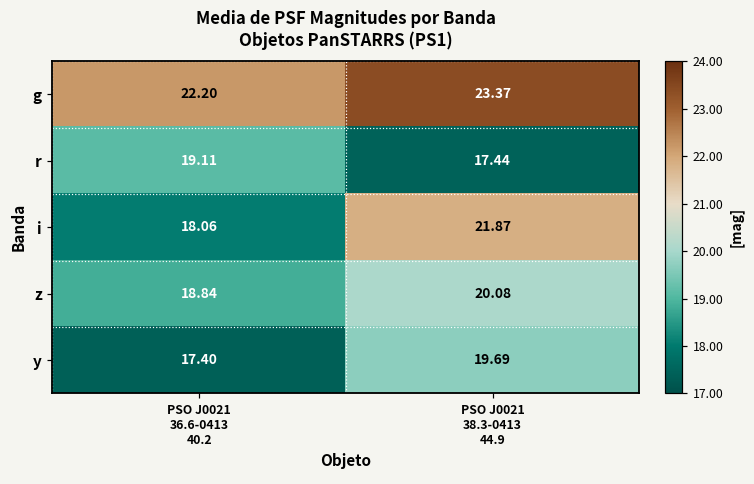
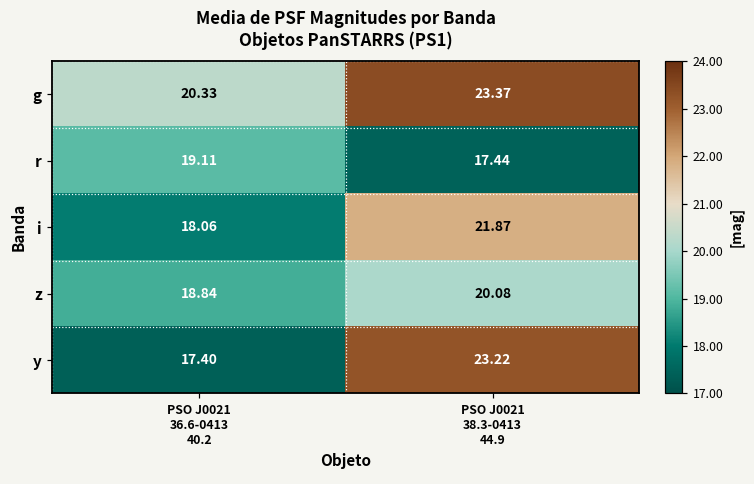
g, PSO J0021 36.6-0413 40.2: 22.20 -> 20.33
y, PSO J0021 38.3-0413 44.9: 19.69 -> 23.22
